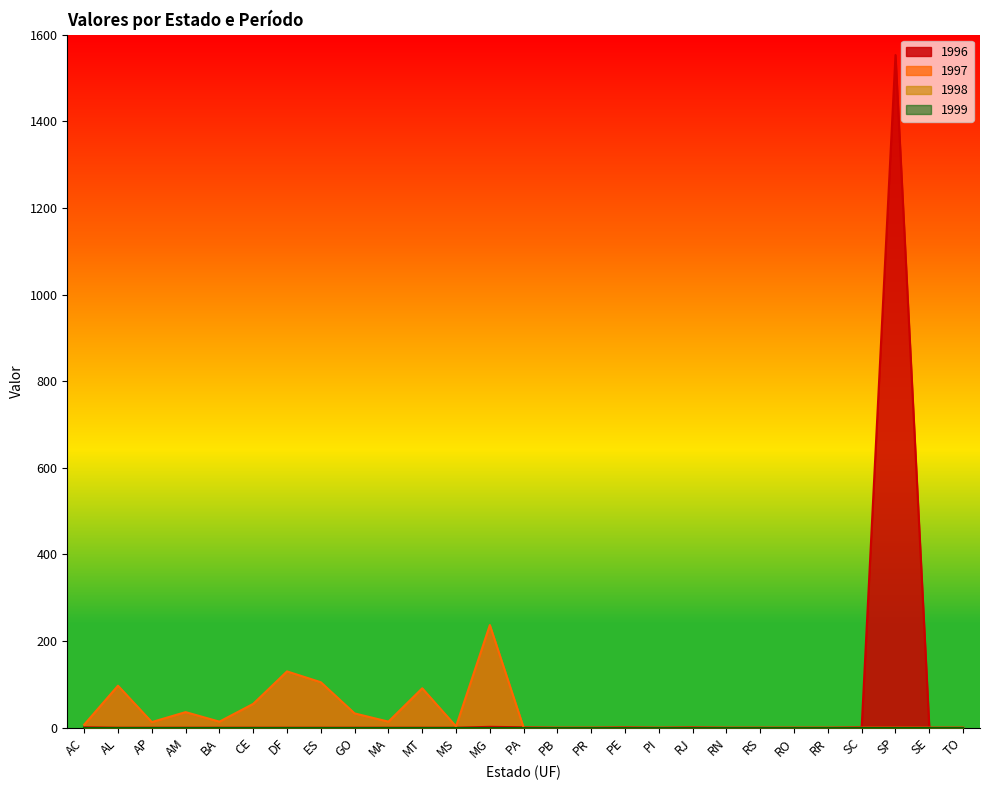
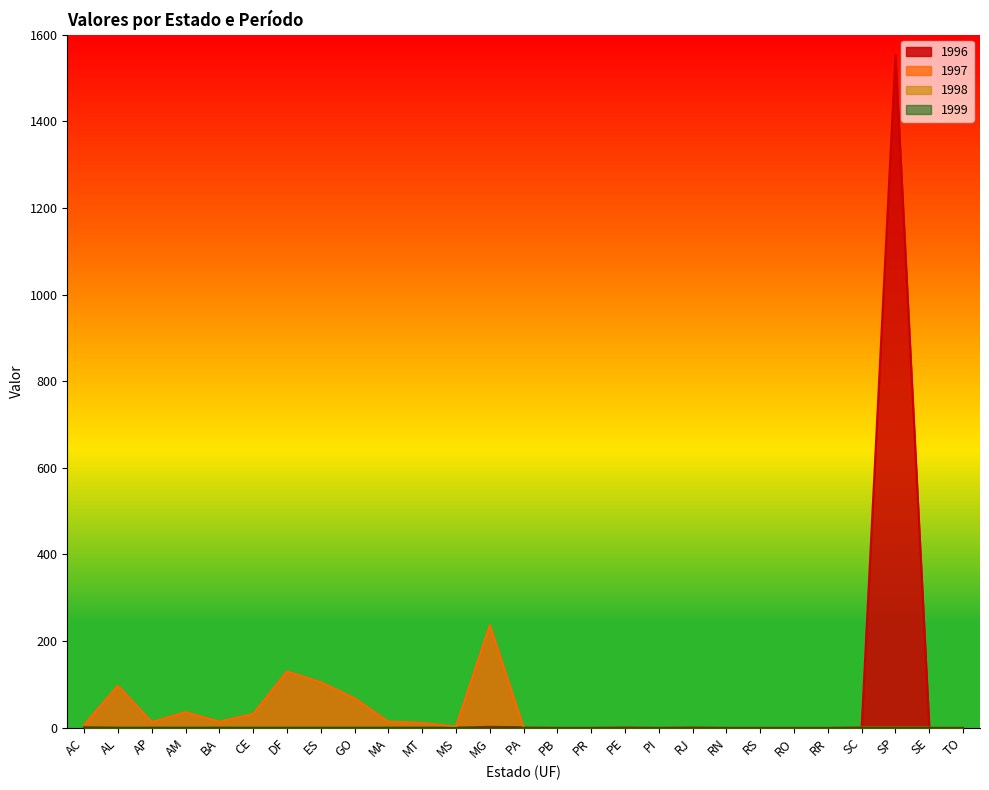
1997, CE: 60 -> 30
1997, GO: 30 -> 70
1997, MT: 90 -> 10
